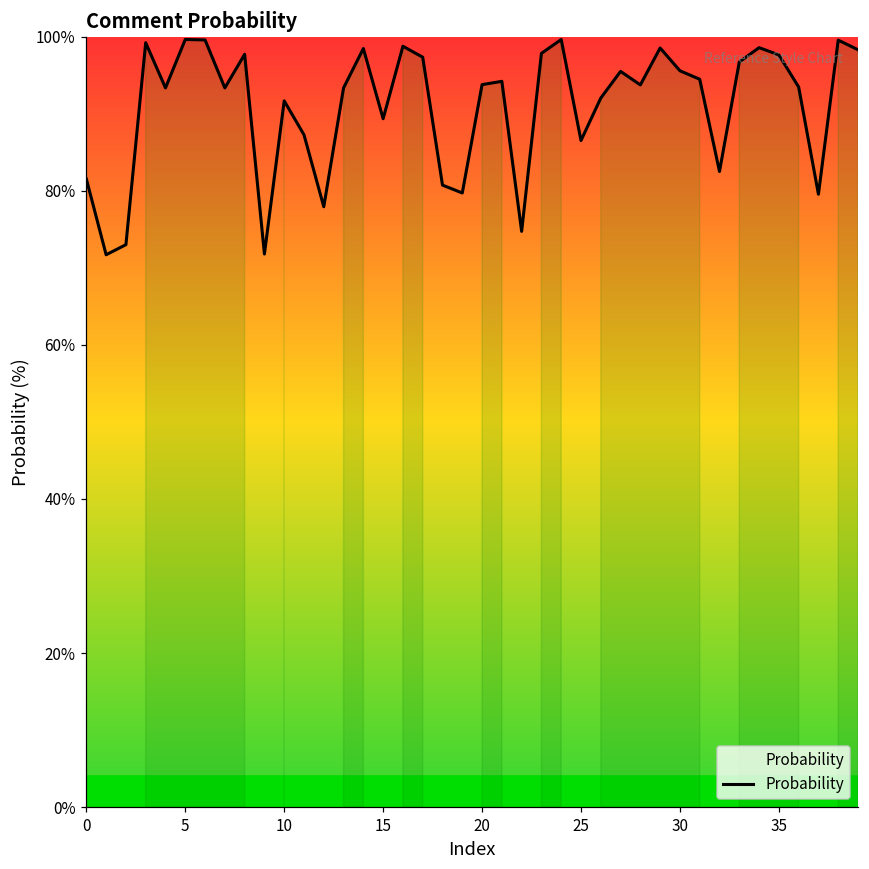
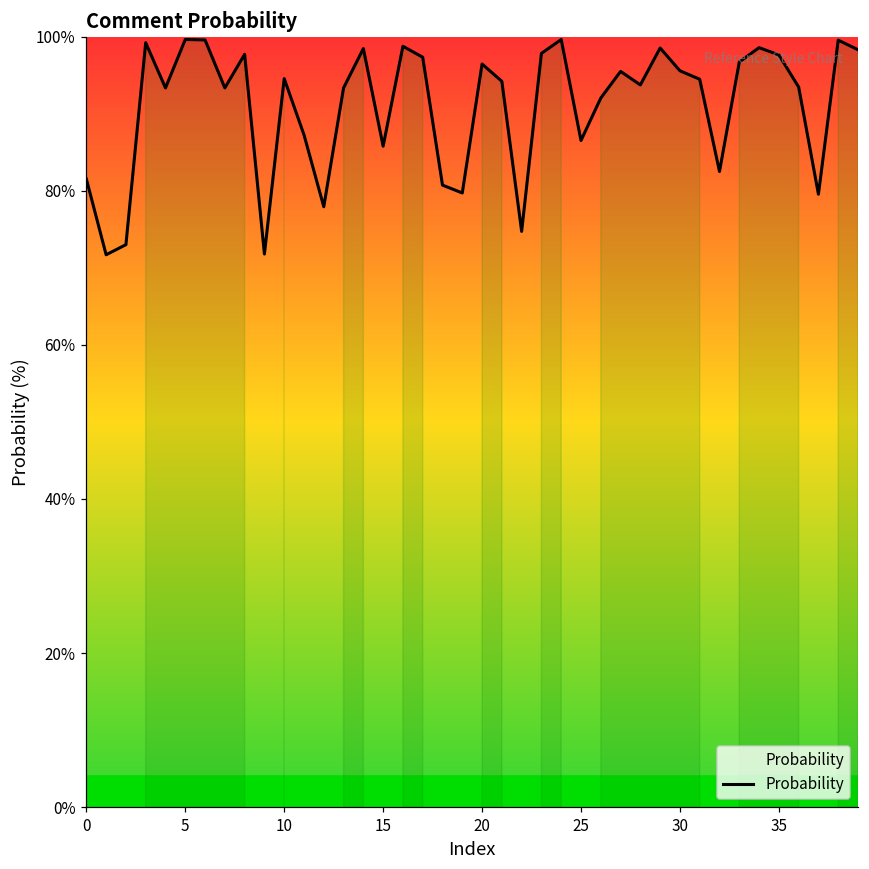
10: 92% -> 95%
15: 89% -> 86%
20: 94% -> 96%
